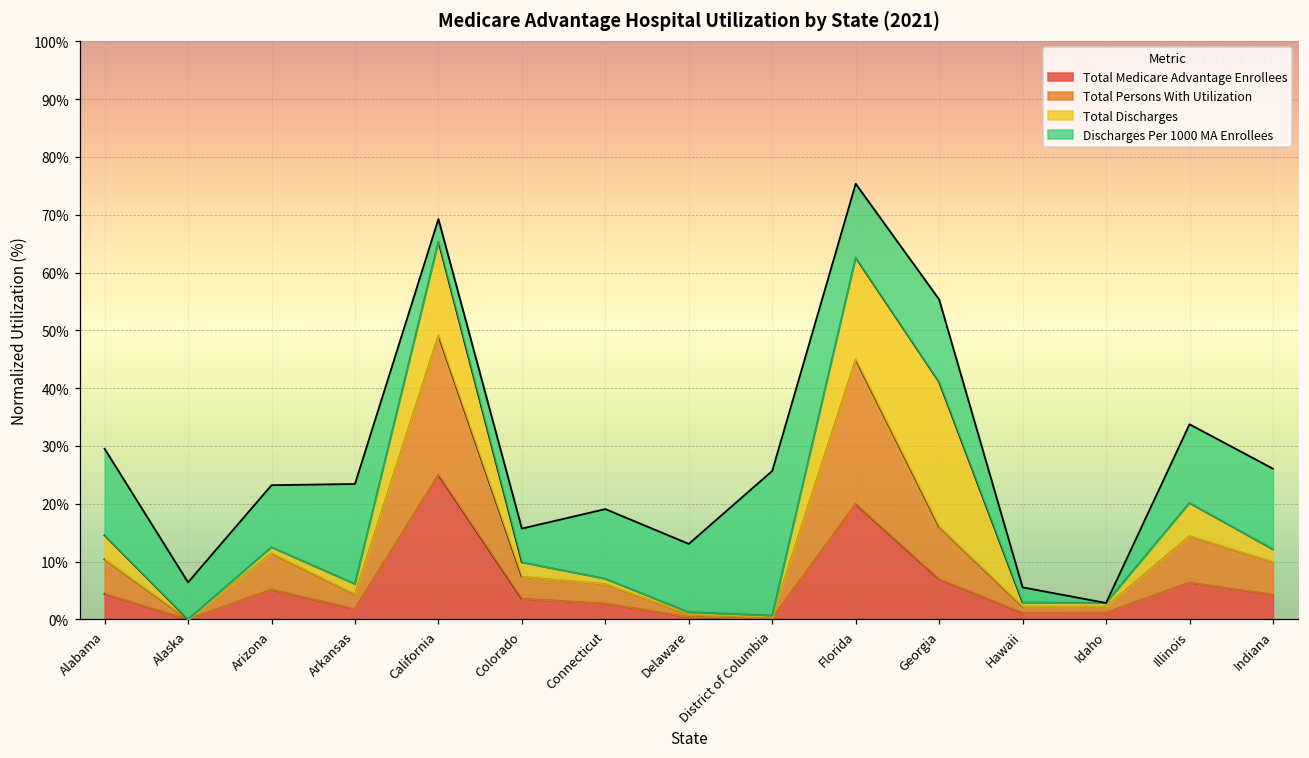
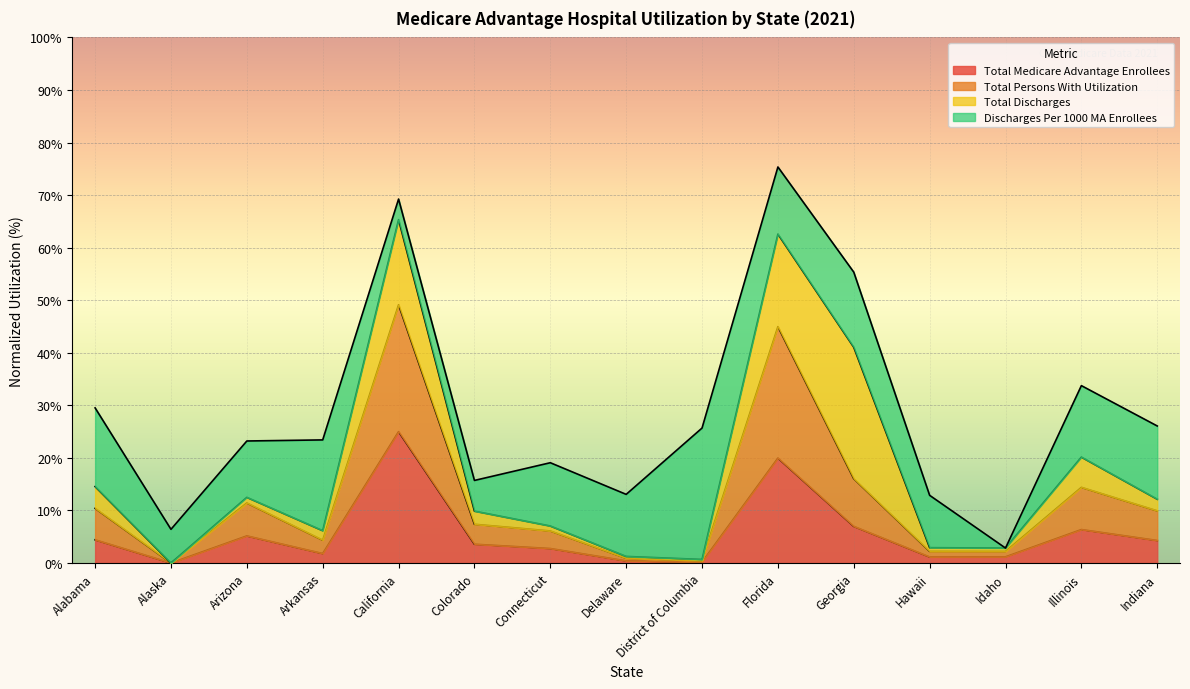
Discharges Per 1000 MA Enrollees, Hawaii: 3% -> 10%
